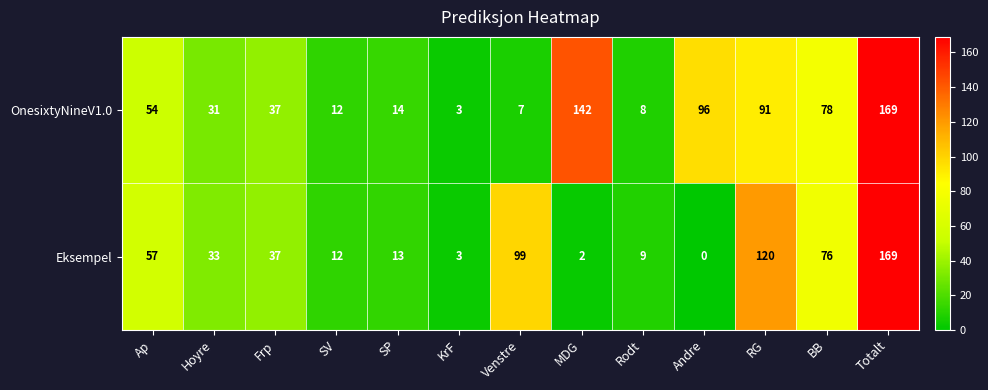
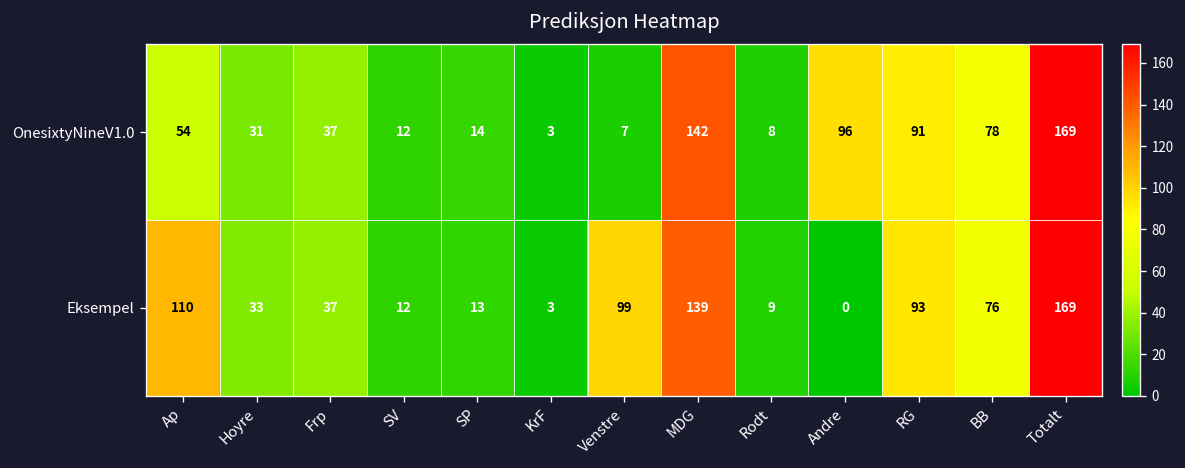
Eksempel, Ap: 57 -> 110
Eksempel, MDG: 2 -> 139
Eksempel, RG: 120 -> 93
